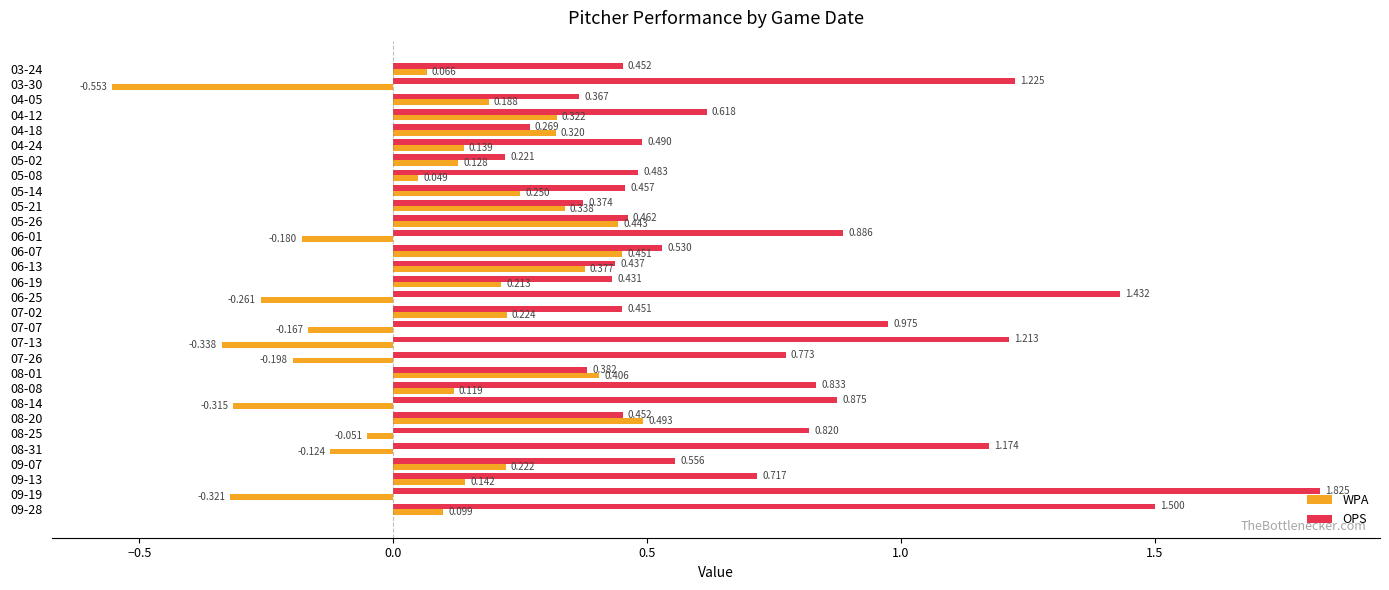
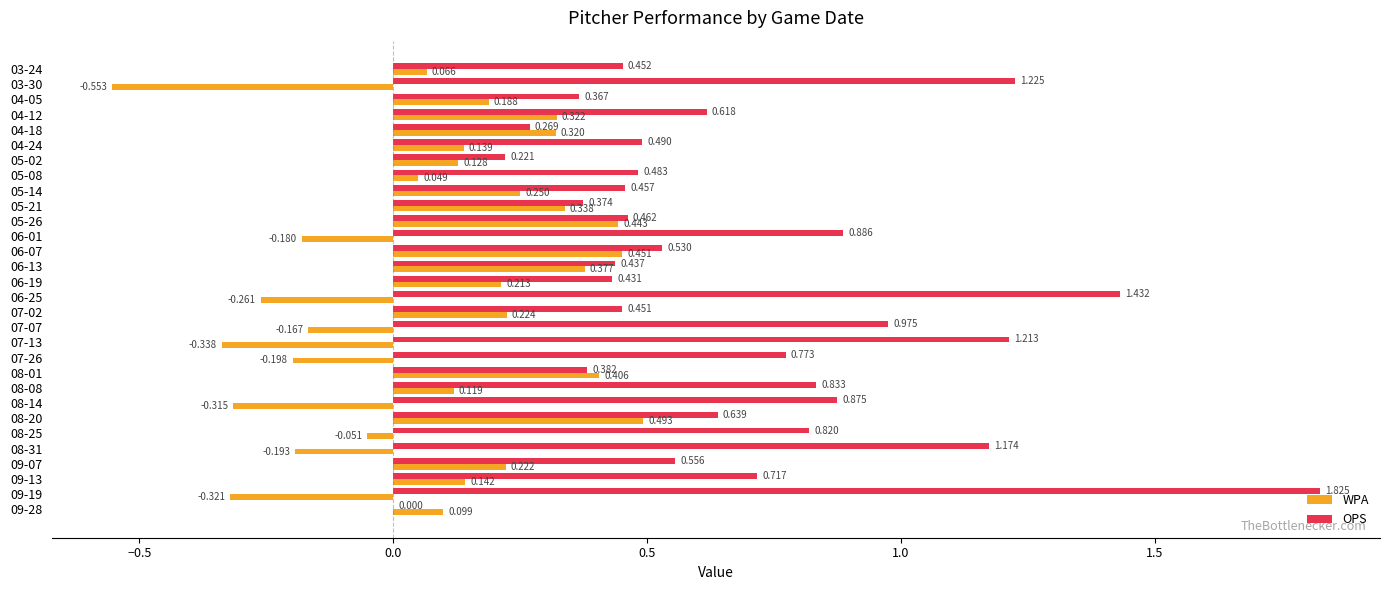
OPS, 08-20: 0.452 -> 0.639
WPA, 08-31: -0.124 -> -0.193
OPS, 09-28: 1.500 -> 0.000
